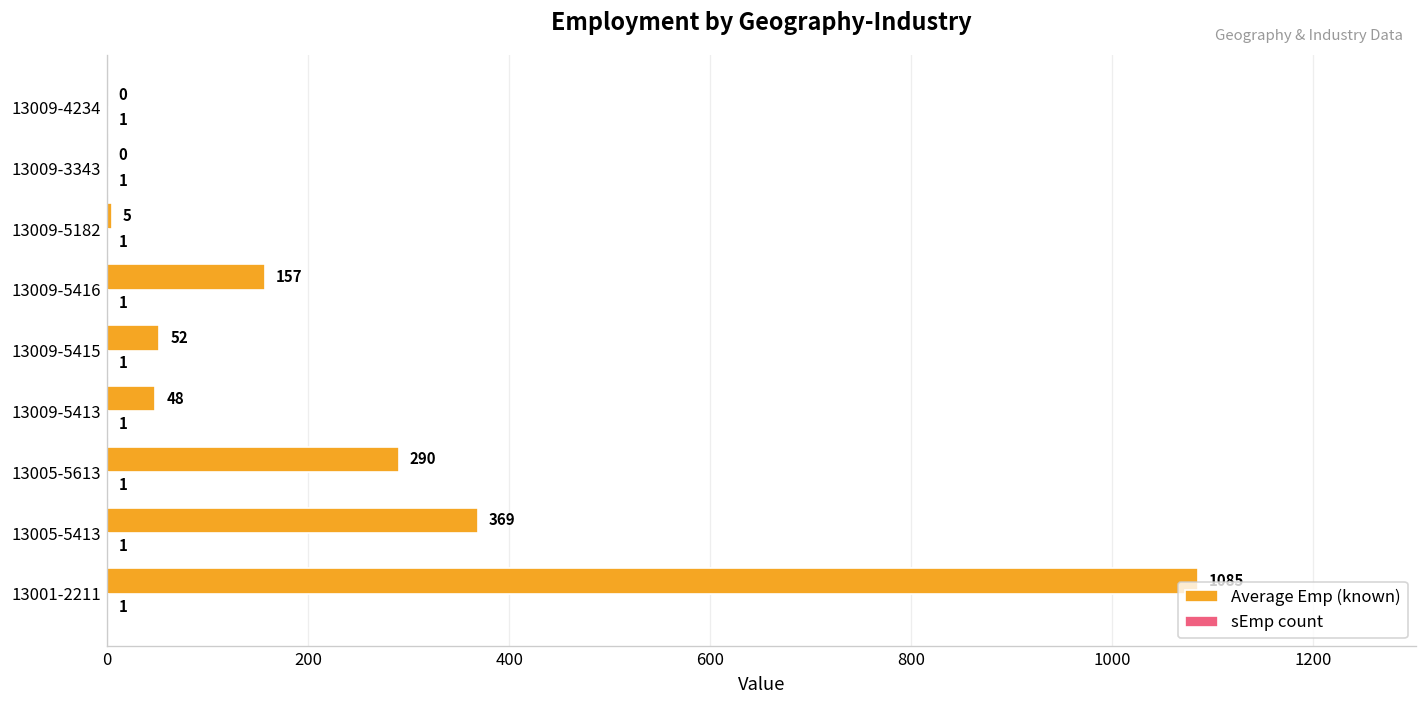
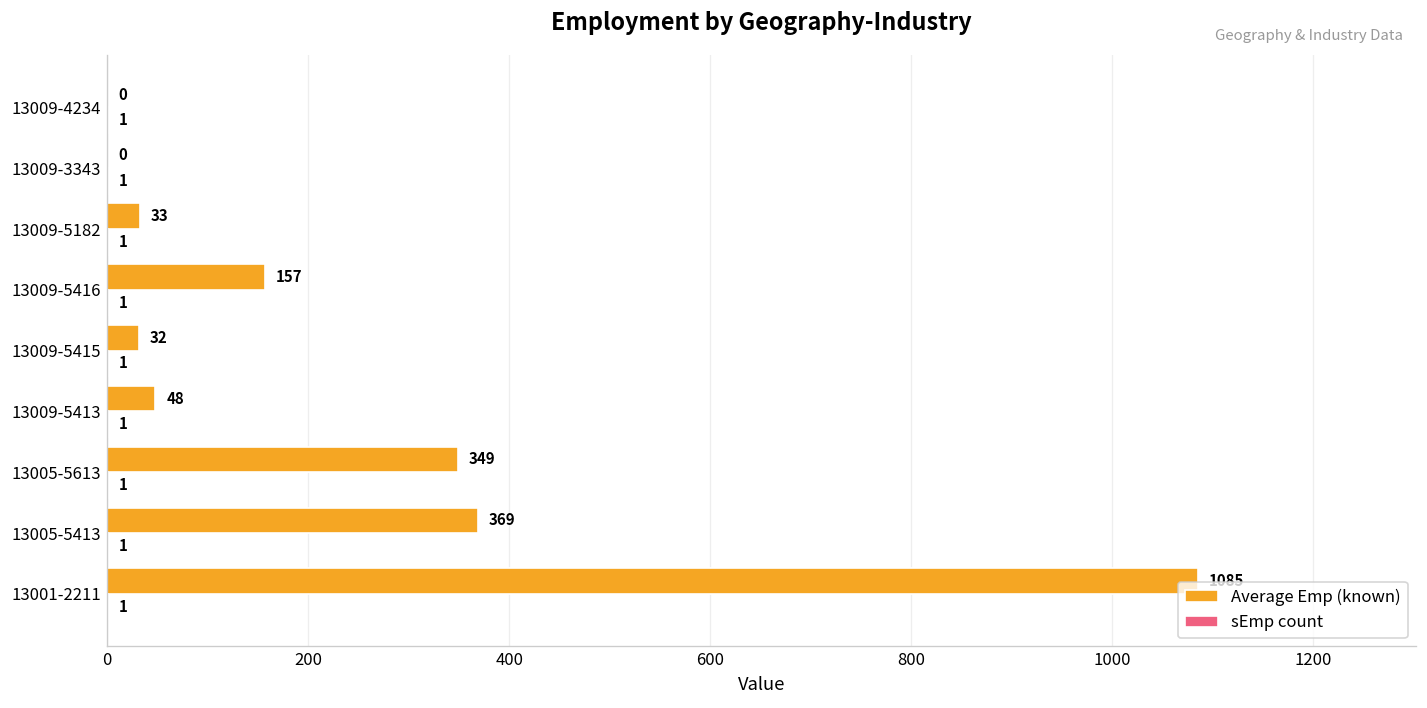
Average Emp (known), 13009-5182: 5 -> 33
Average Emp (known), 13009-5415: 52 -> 32
Average Emp (known), 13005-5613: 290 -> 349
